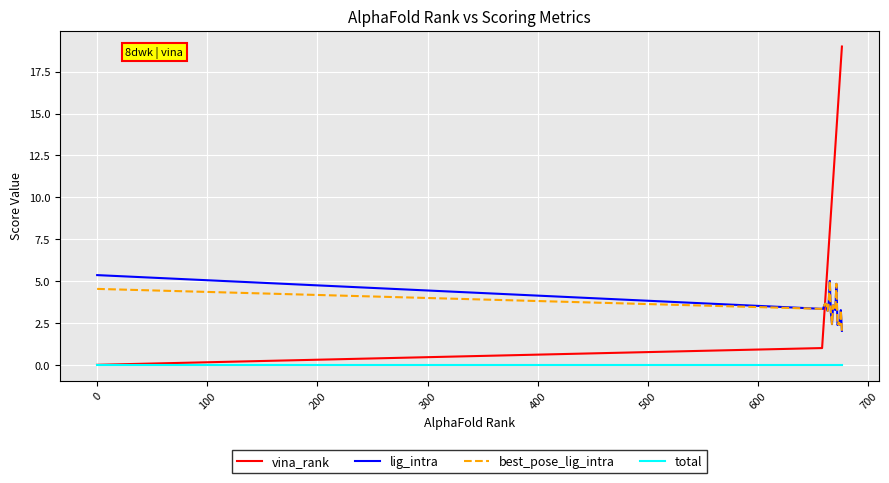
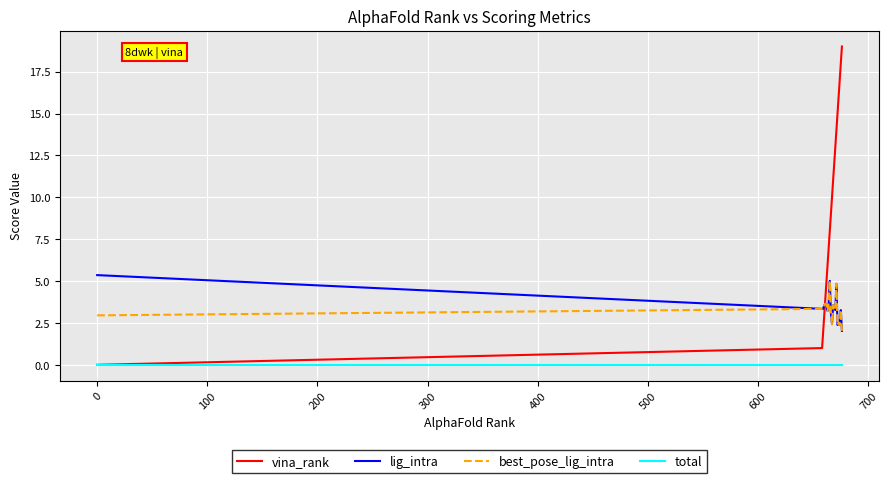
best_pose_lig_intra, 0: 4.5 -> 3.0
